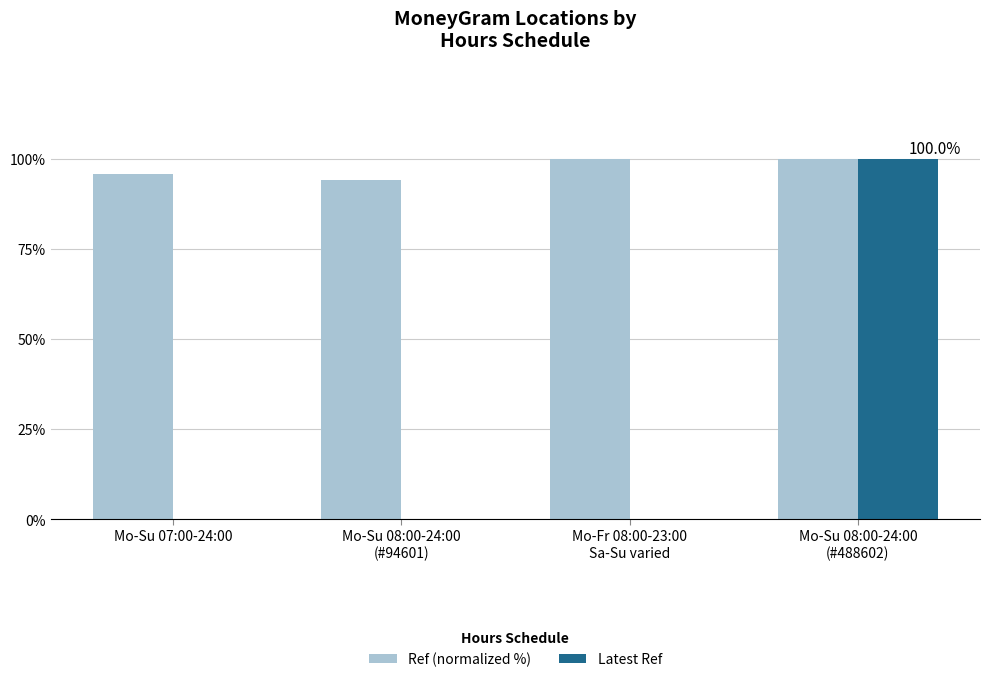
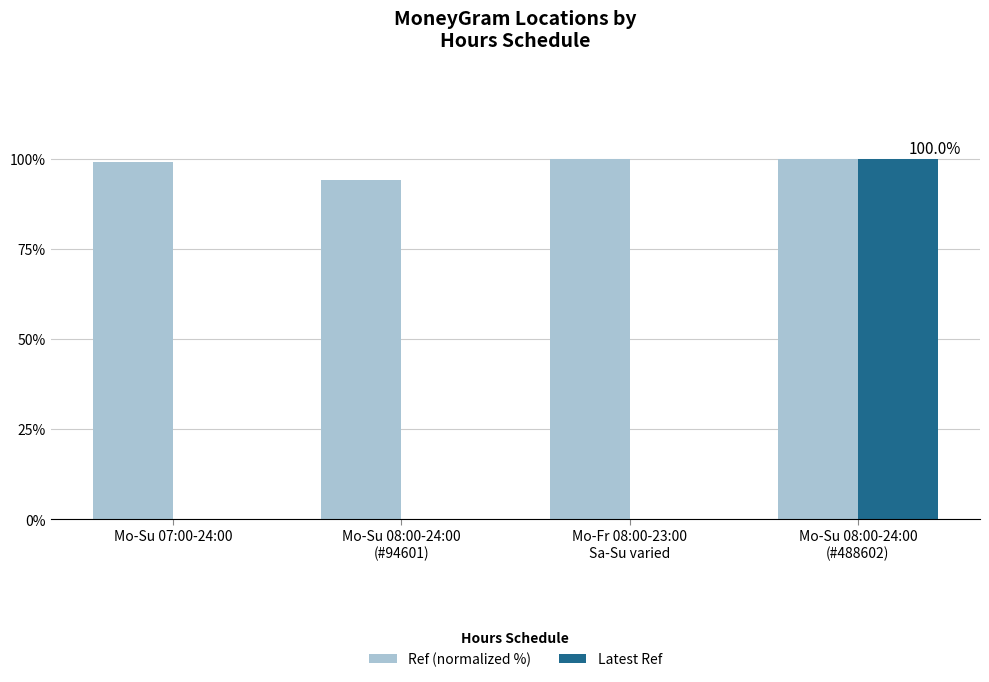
Ref (normalized %), Mo-Su 07:00-24:00: 96% -> 99%
